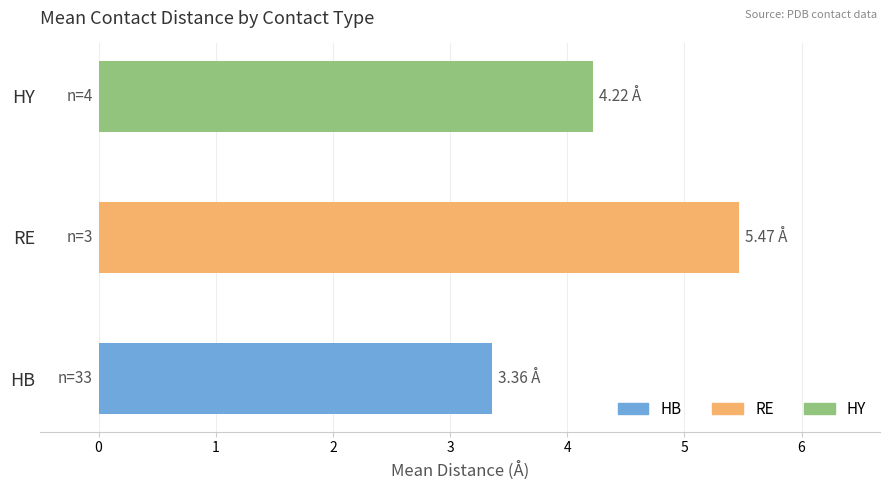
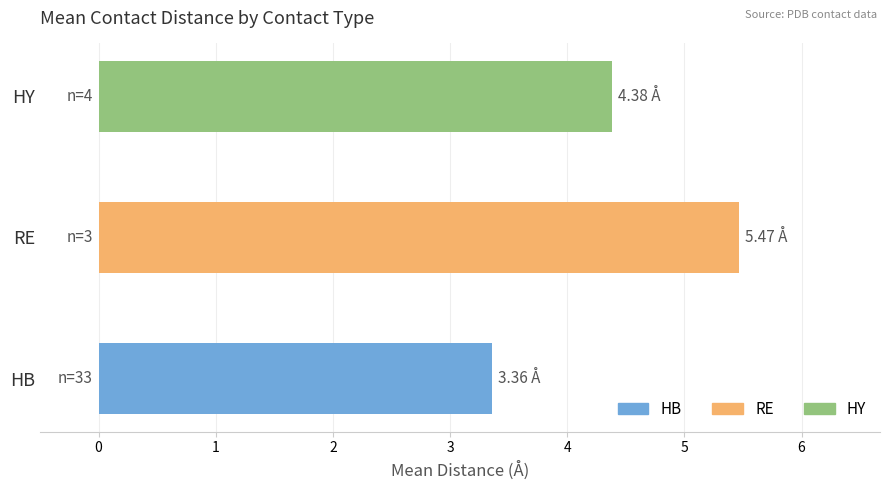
HY: 4.22 -> 4.38
